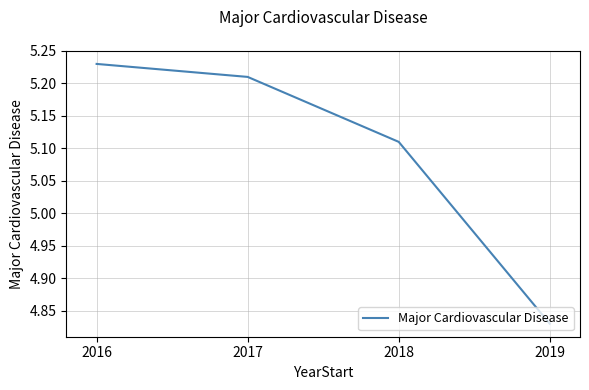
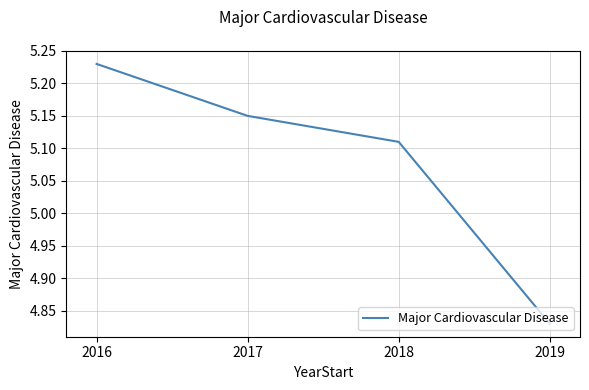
2017: 5.21 -> 5.15
